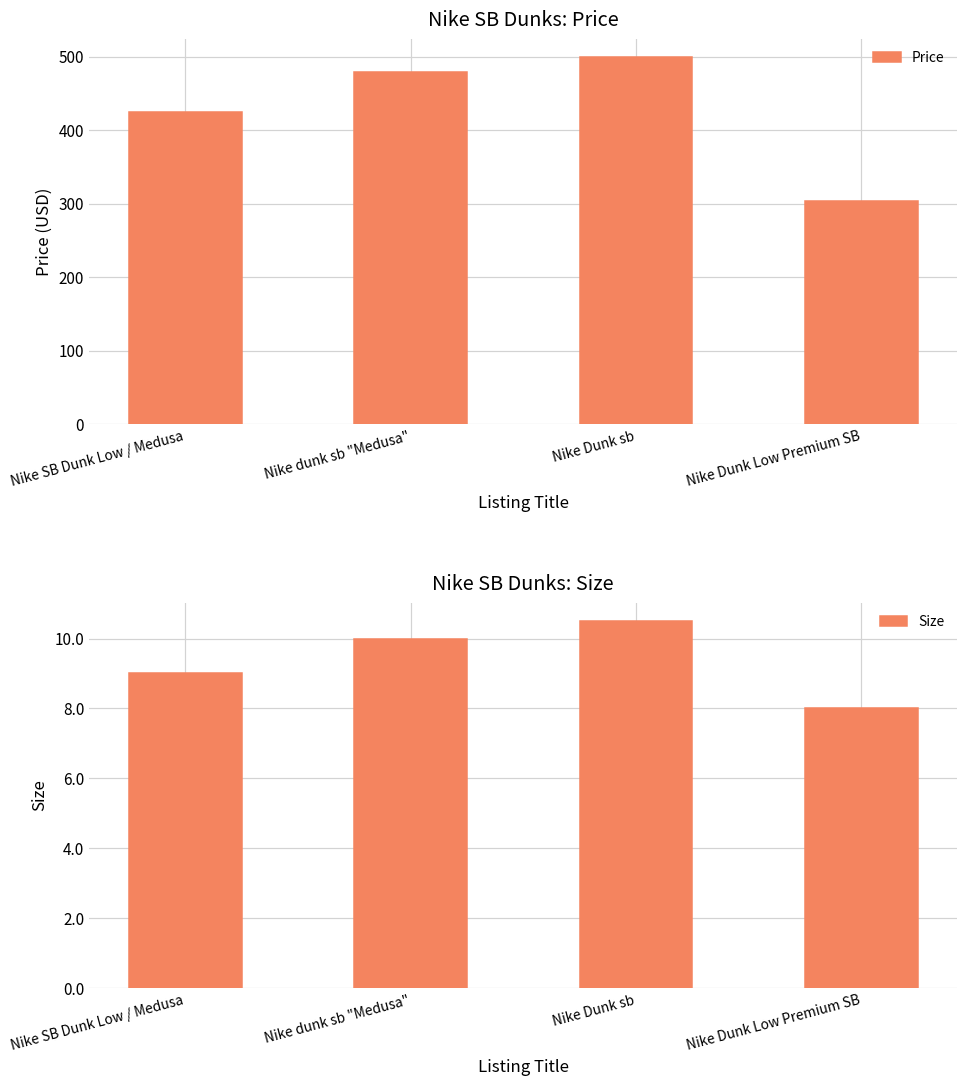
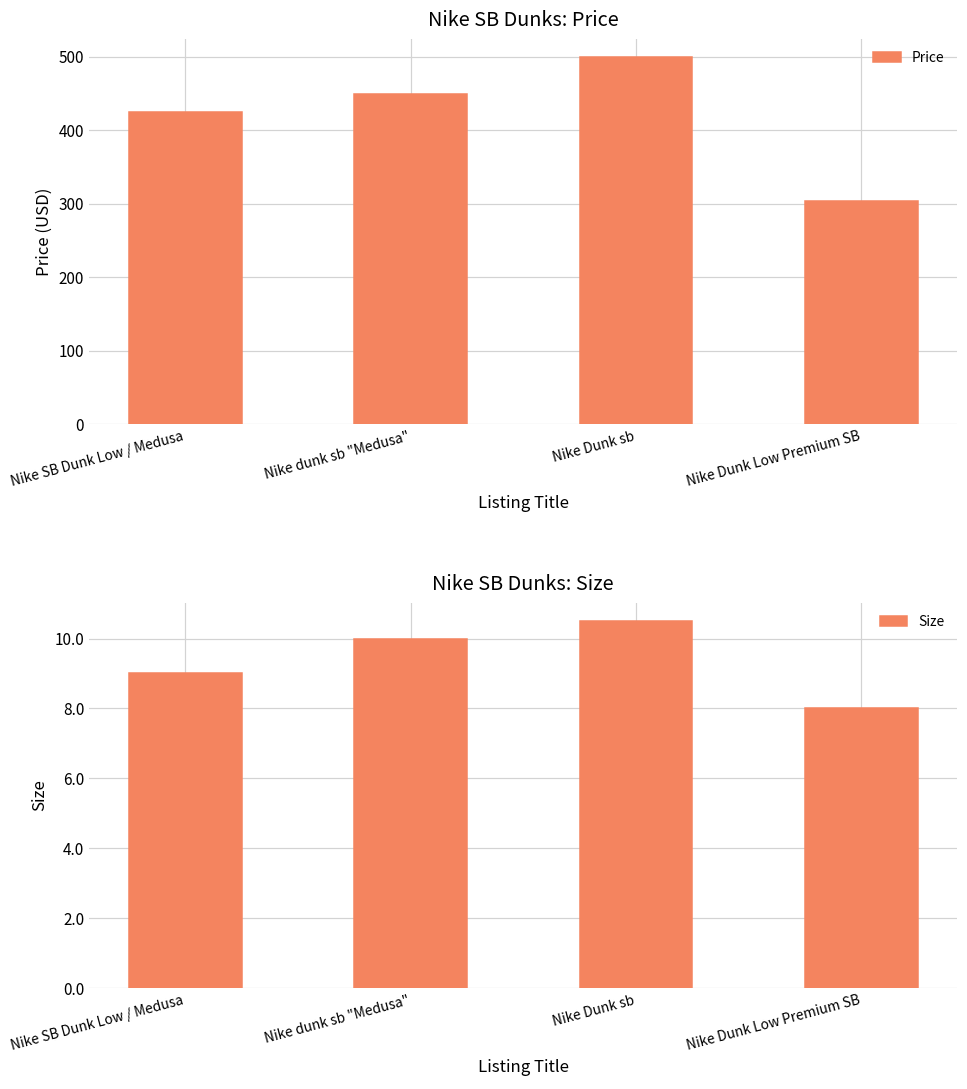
Nike SB Dunks: Price, Nike dunk sb "Medusa": 480 -> 450
